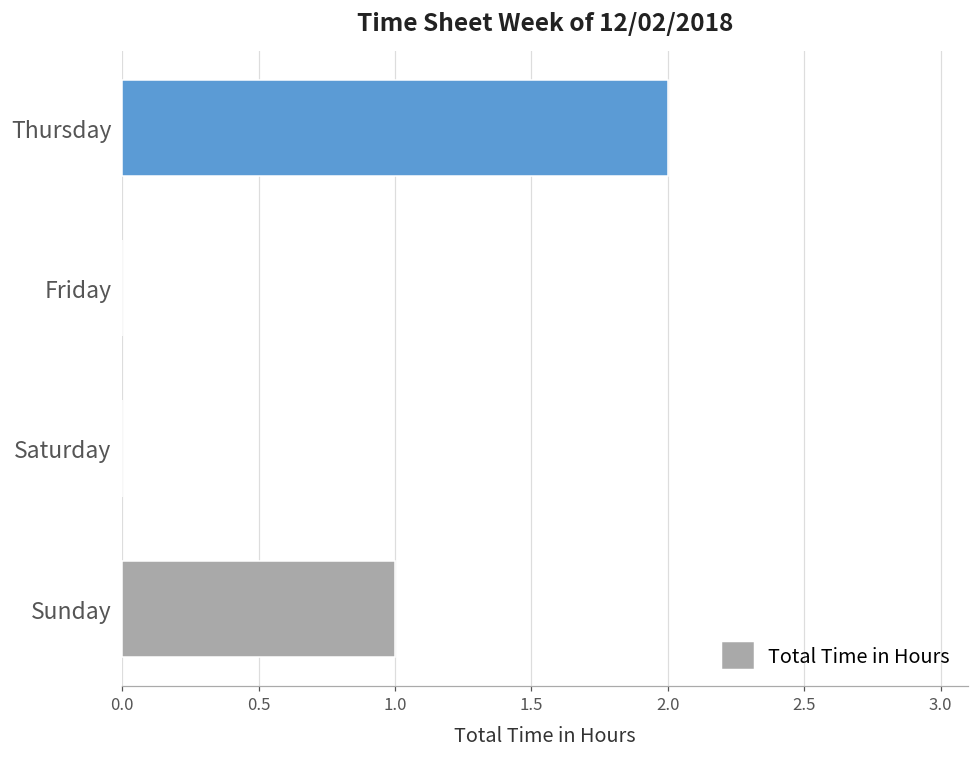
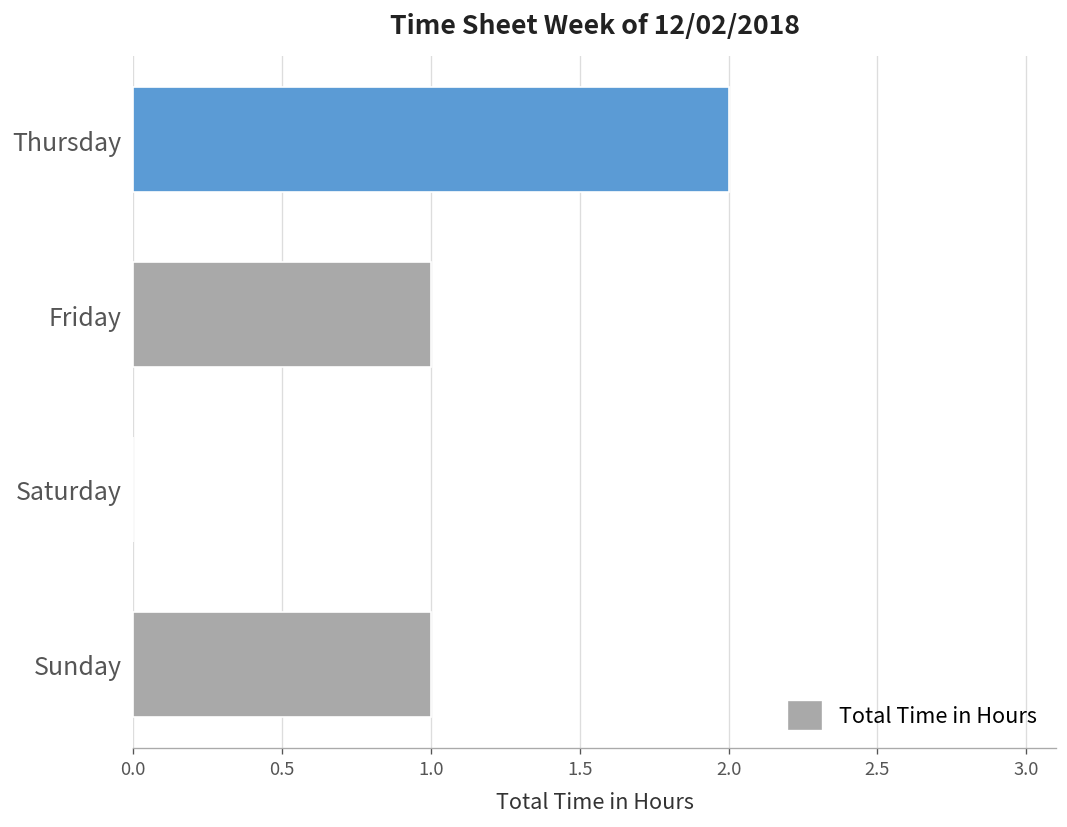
Friday: 0 -> 1
